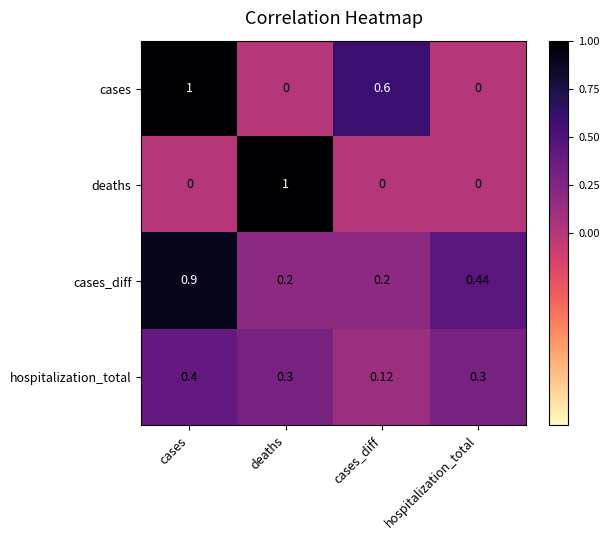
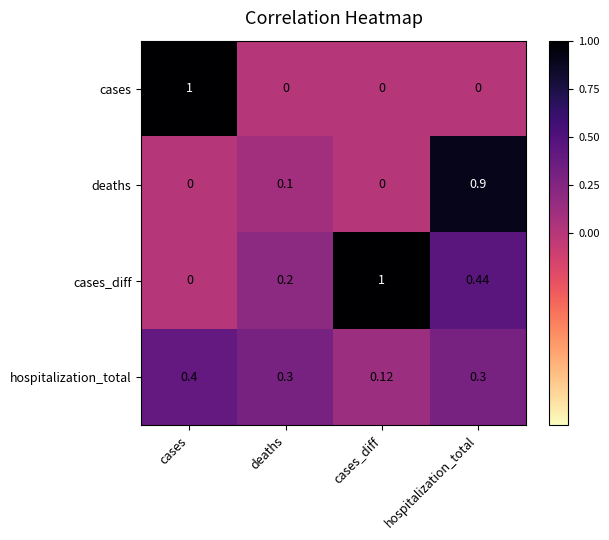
cases, cases_diff: 0.6 -> 0
deaths, deaths: 1 -> 0.1
deaths, hospitalization_total: 0 -> 0.9
cases_diff, cases: 0.9 -> 0
cases_diff, cases_diff: 0.2 -> 1
